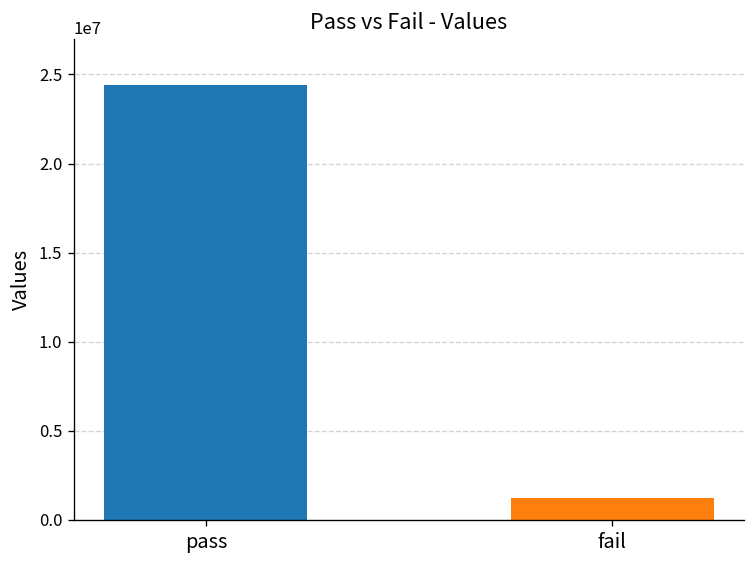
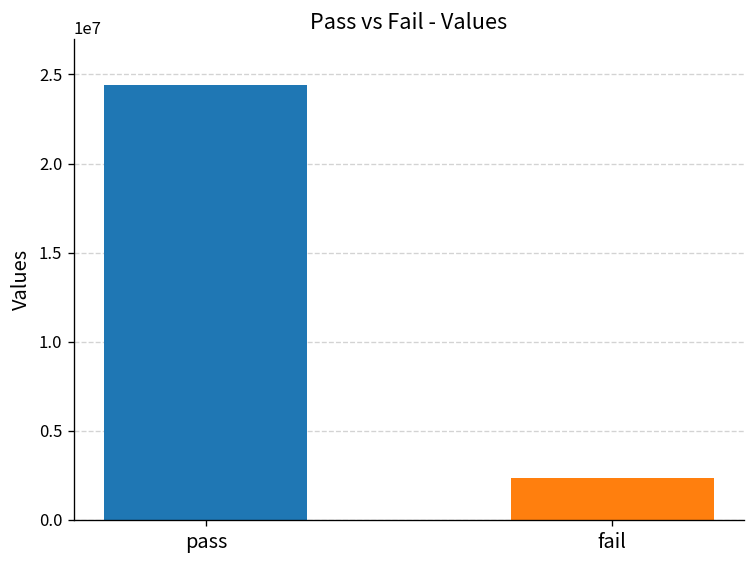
fail: 1200000 -> 2400000
